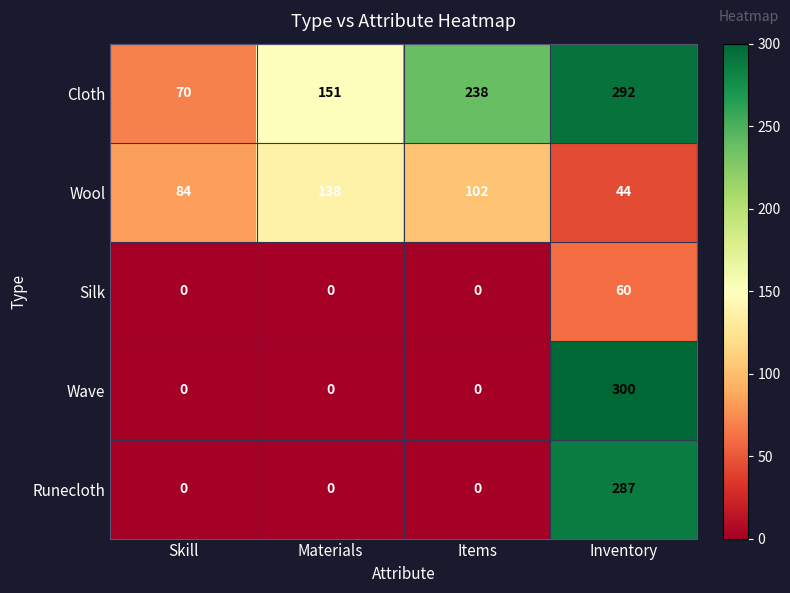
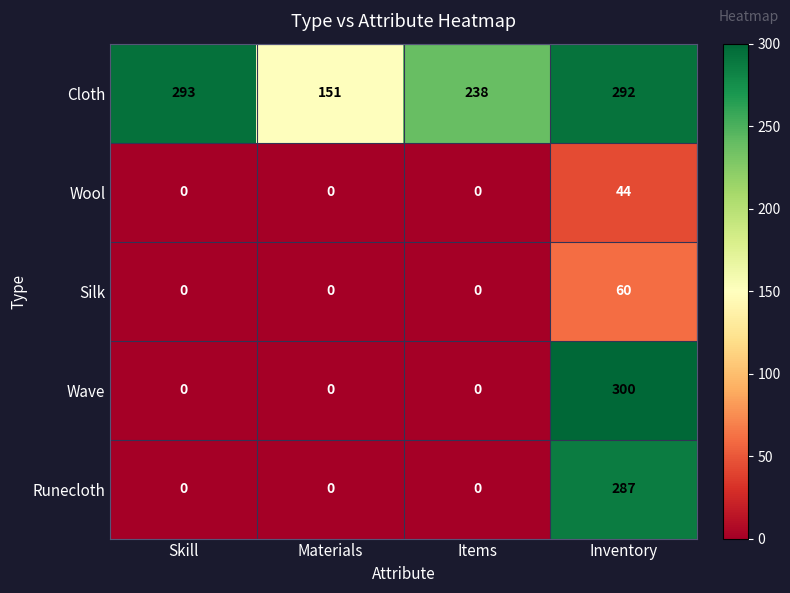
Cloth, Skill: 70 -> 293
Wool, Skill: 84 -> 0
Wool, Materials: 138 -> 0
Wool, Items: 102 -> 0
